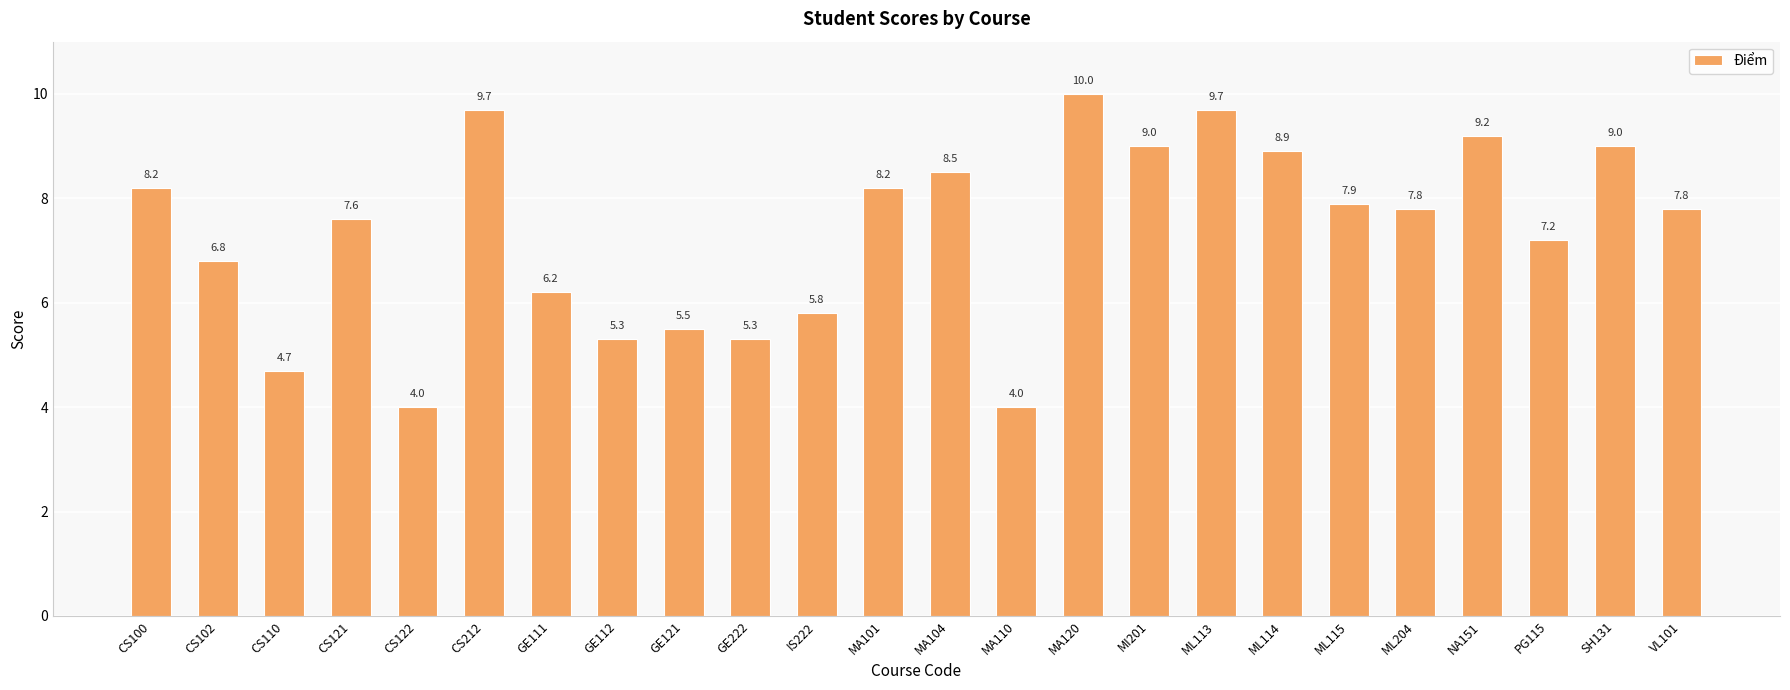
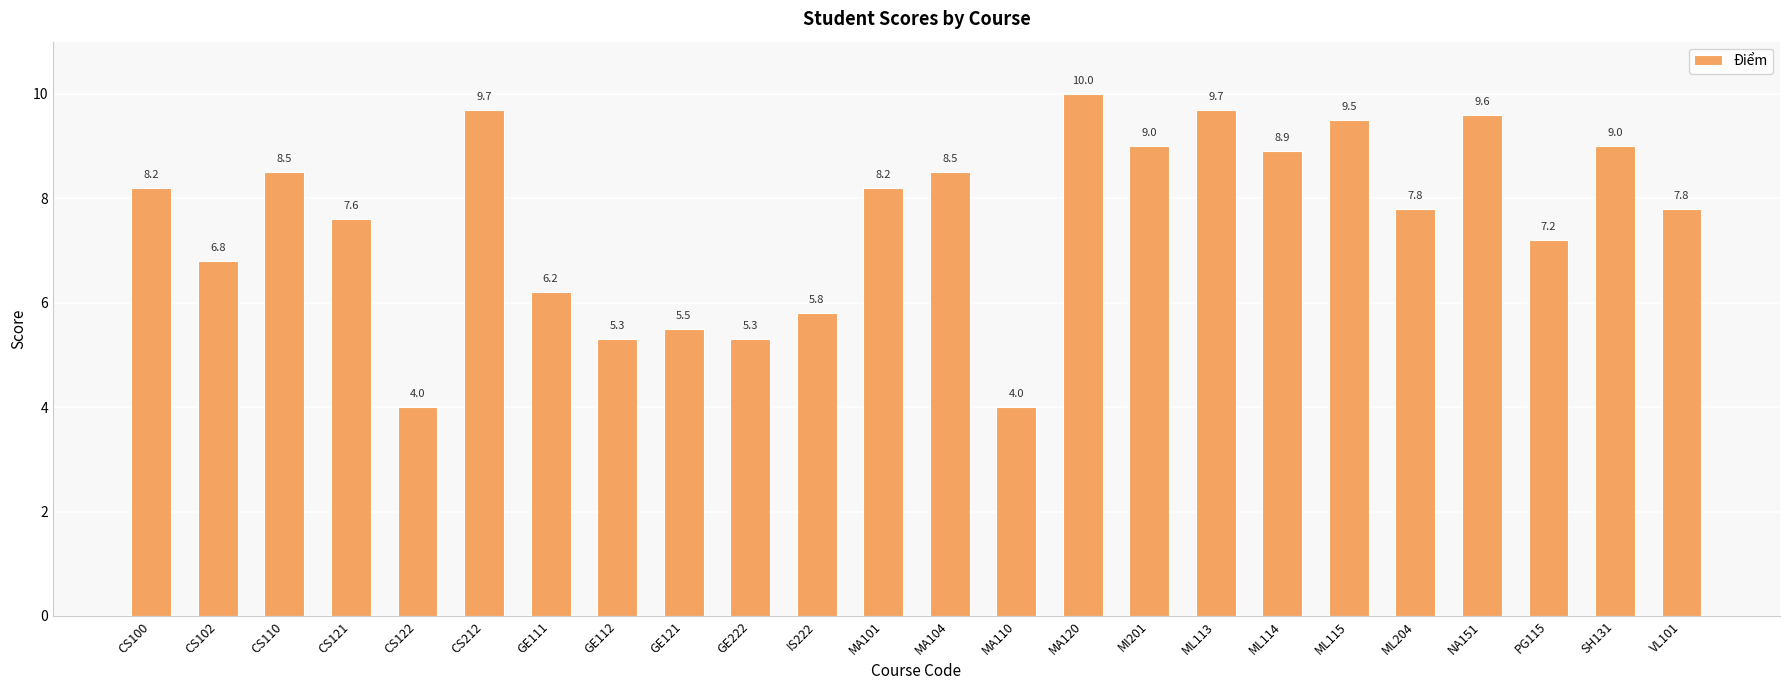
CS110: 4.7 -> 8.5
ML115: 7.9 -> 9.5
NA151: 9.2 -> 9.6
